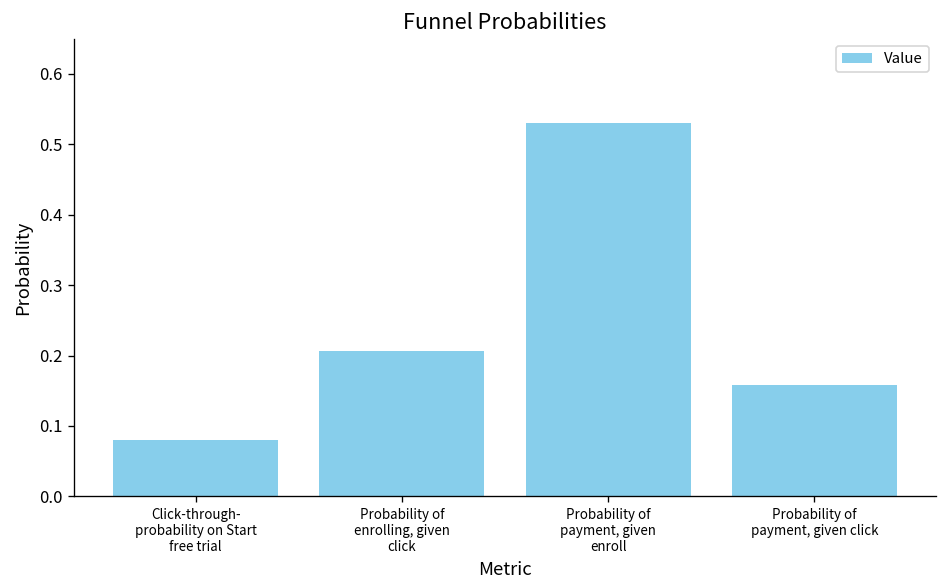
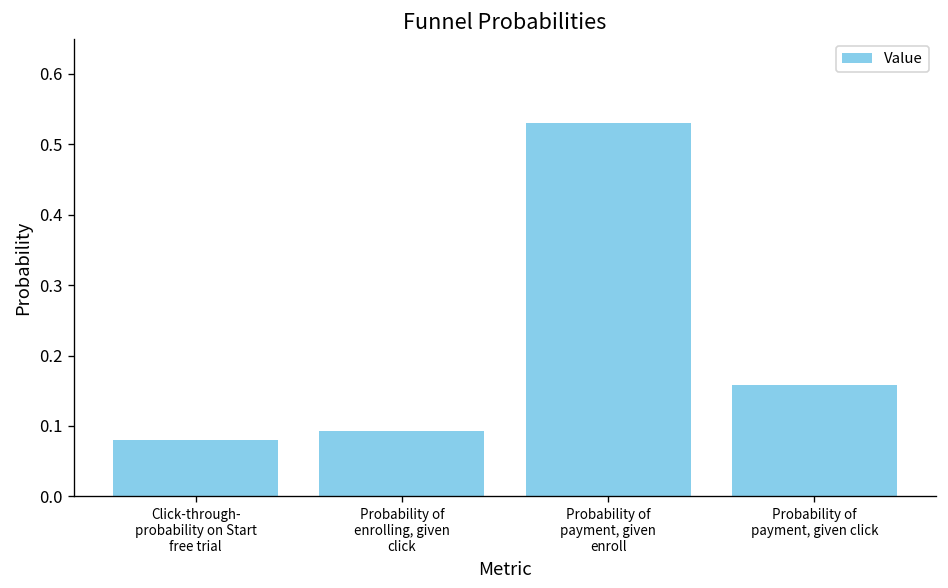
Probability of enrolling, given click: 0.21 -> 0.09
